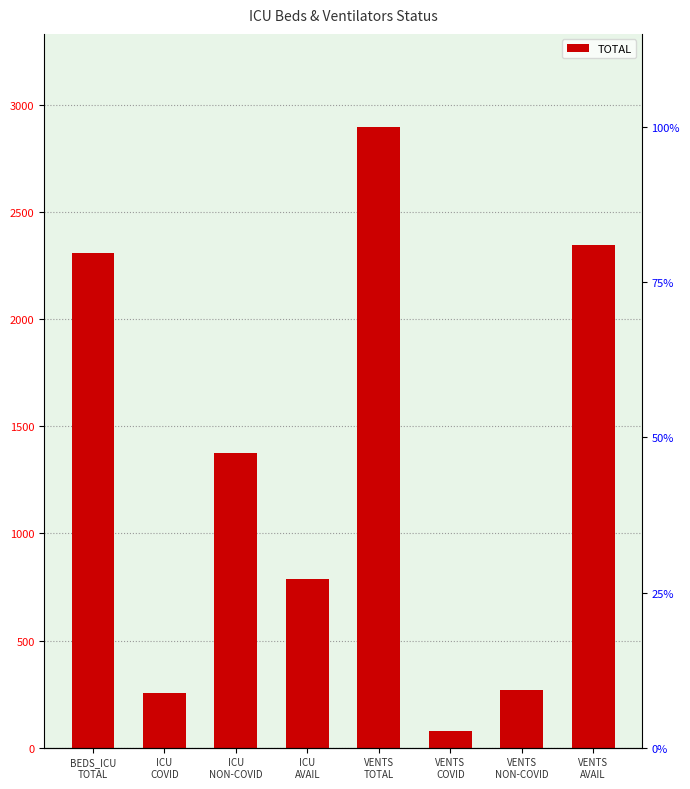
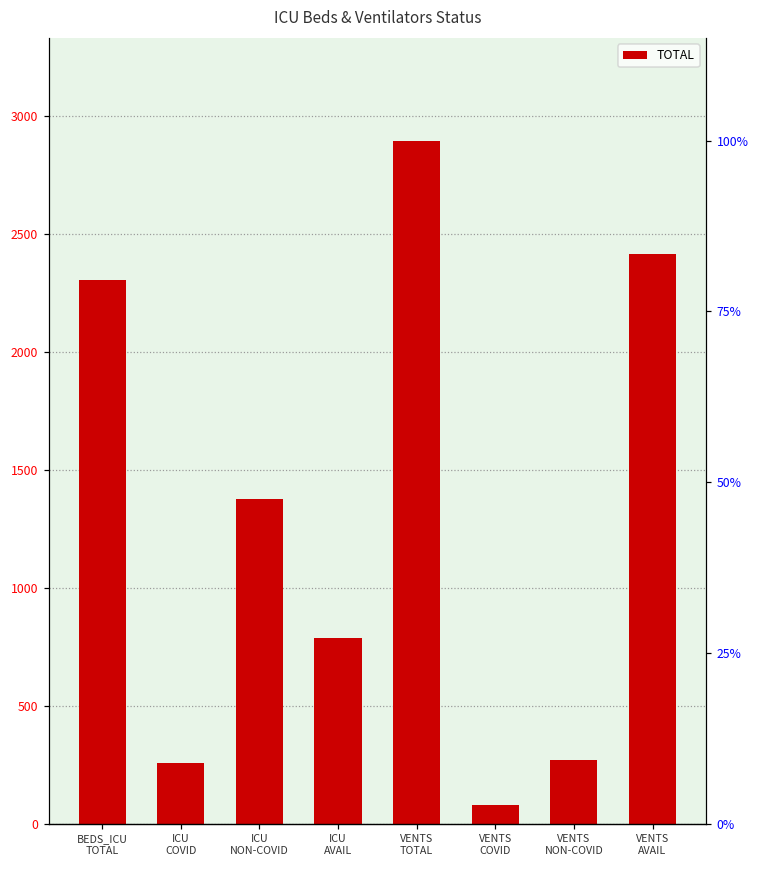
VENTS AVAIL: 2350 -> 2410
